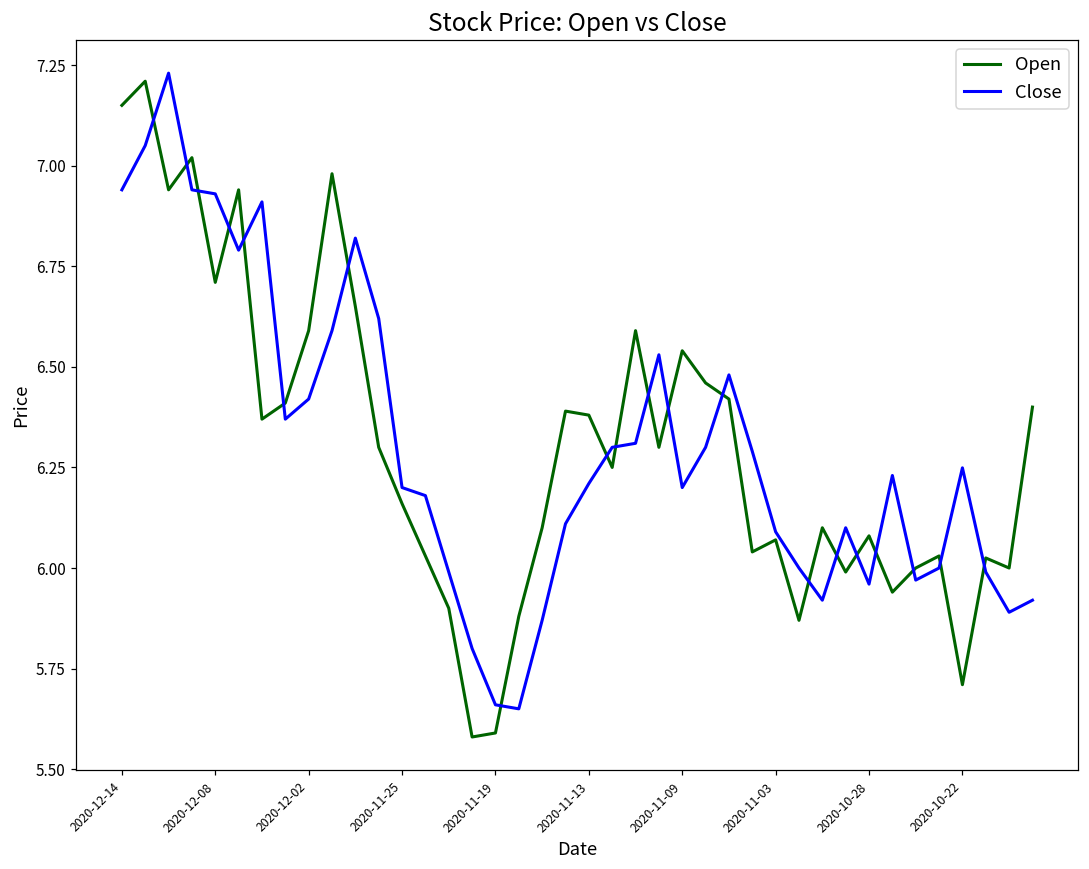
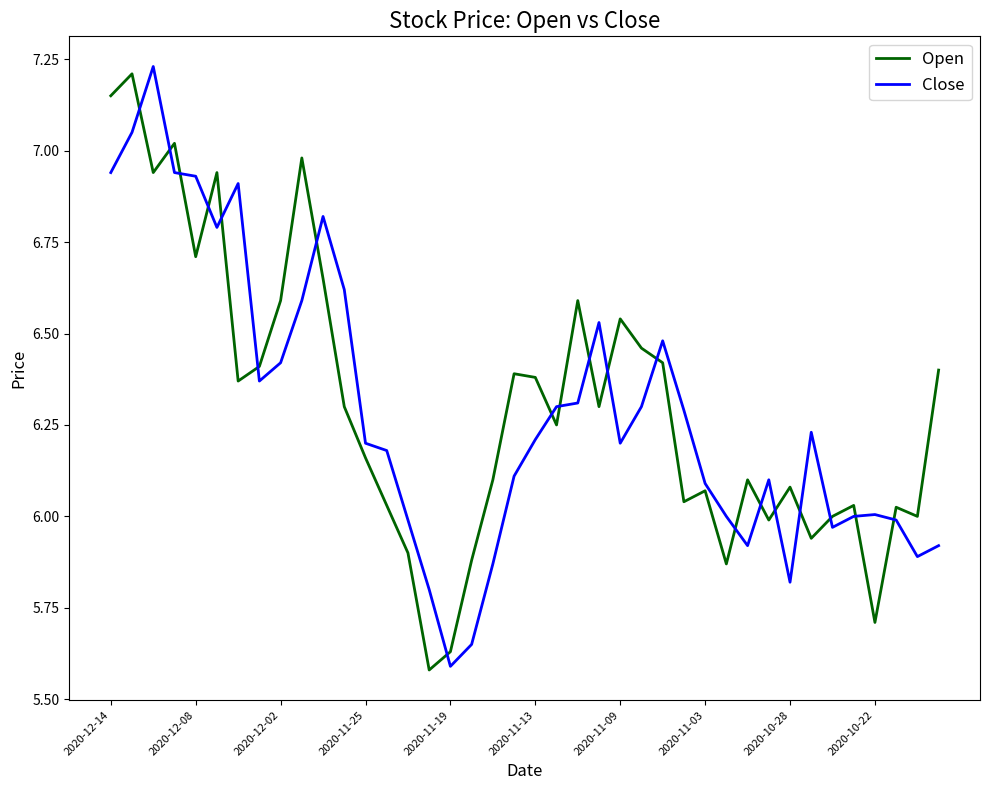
Open, 2020-11-19: 5.59 -> 5.63
Close, 2020-11-19: 5.66 -> 5.59
Close, 2020-10-28: 5.96 -> 5.82
Close, 2020-10-22: 6.25 -> 6.01
